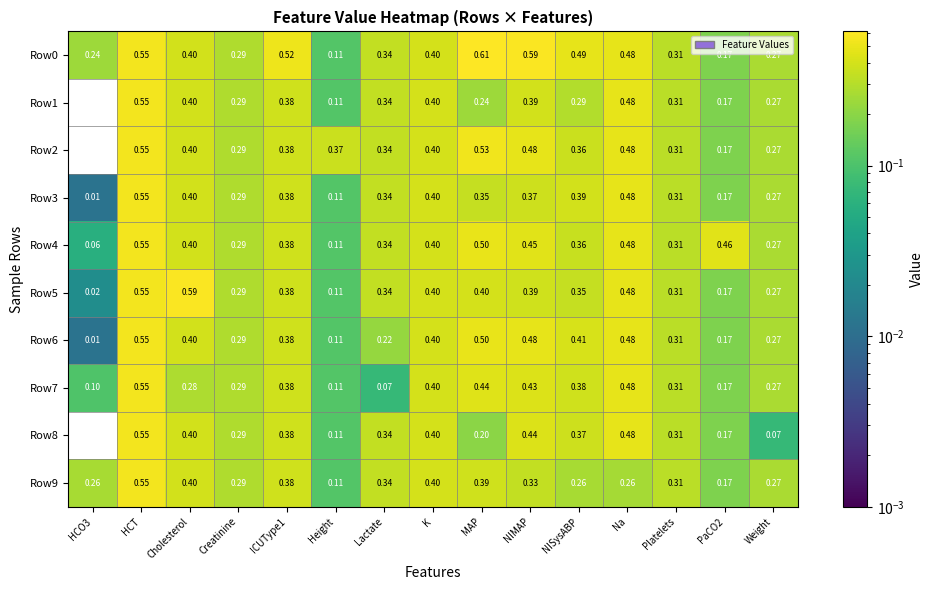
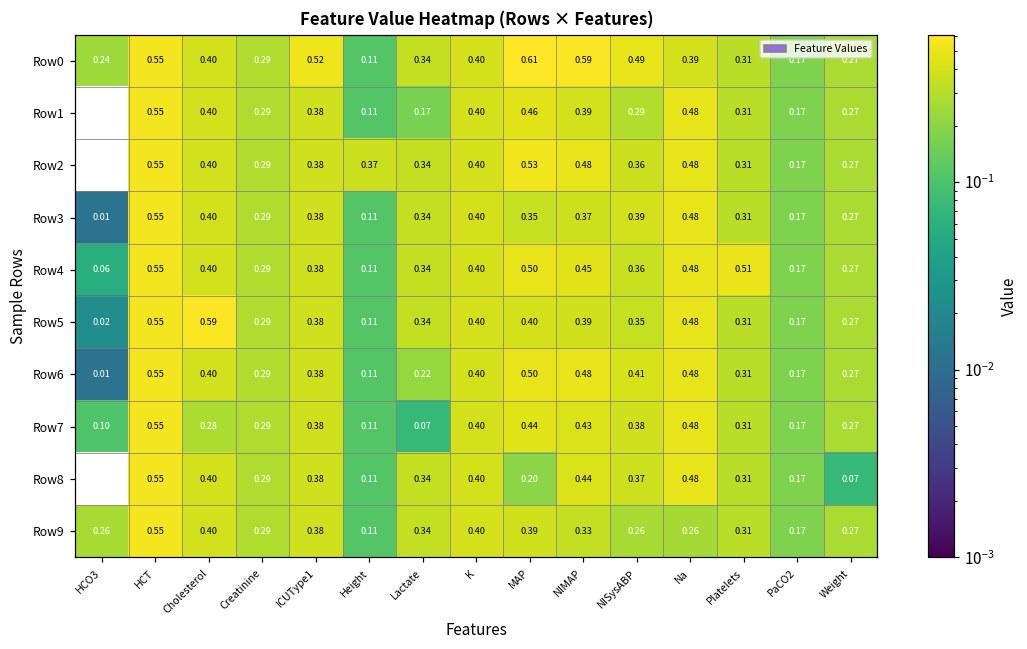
Row0, Na: 0.48 -> 0.39
Row1, Lactate: 0.34 -> 0.17
Row1, MAP: 0.24 -> 0.46
Row4, Platelets: 0.31 -> 0.51
Row4, PaCO2: 0.46 -> 0.17
